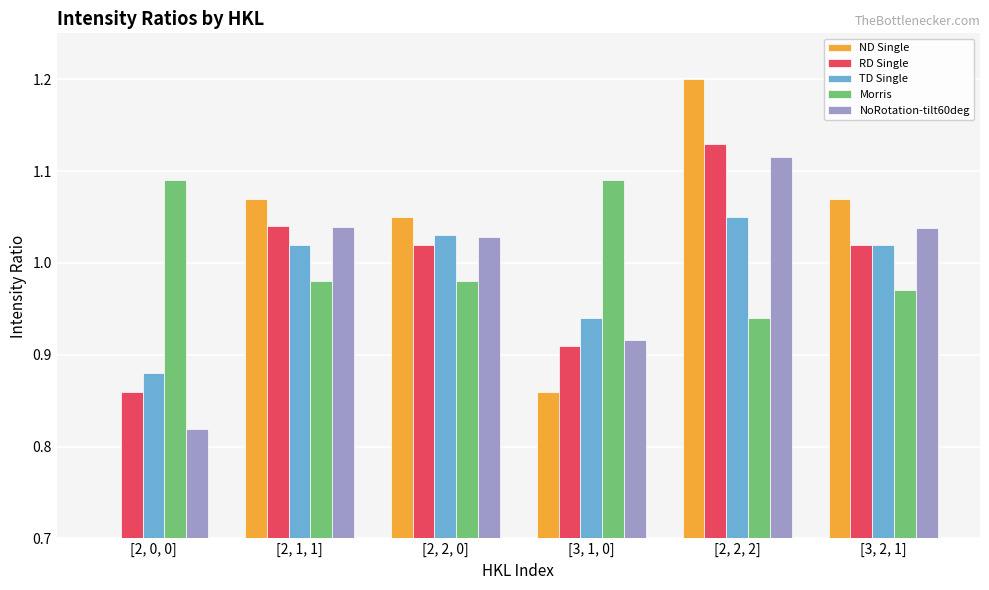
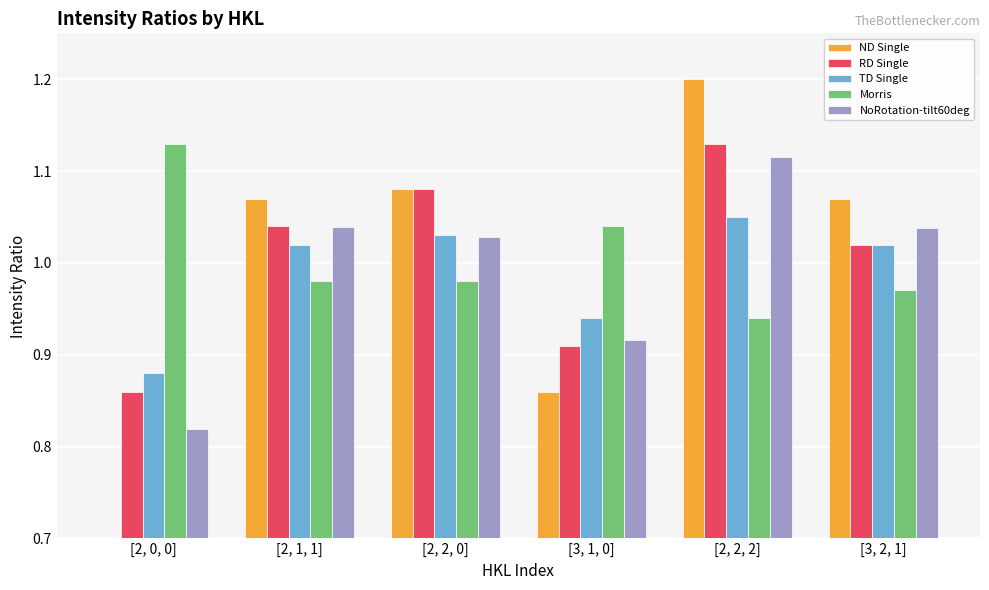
Morris, [2, 0, 0]: 1.09 -> 1.13
ND Single, [2, 2, 0]: 1.05 -> 1.08
RD Single, [2, 2, 0]: 1.02 -> 1.08
Morris, [3, 1, 0]: 1.09 -> 1.04
